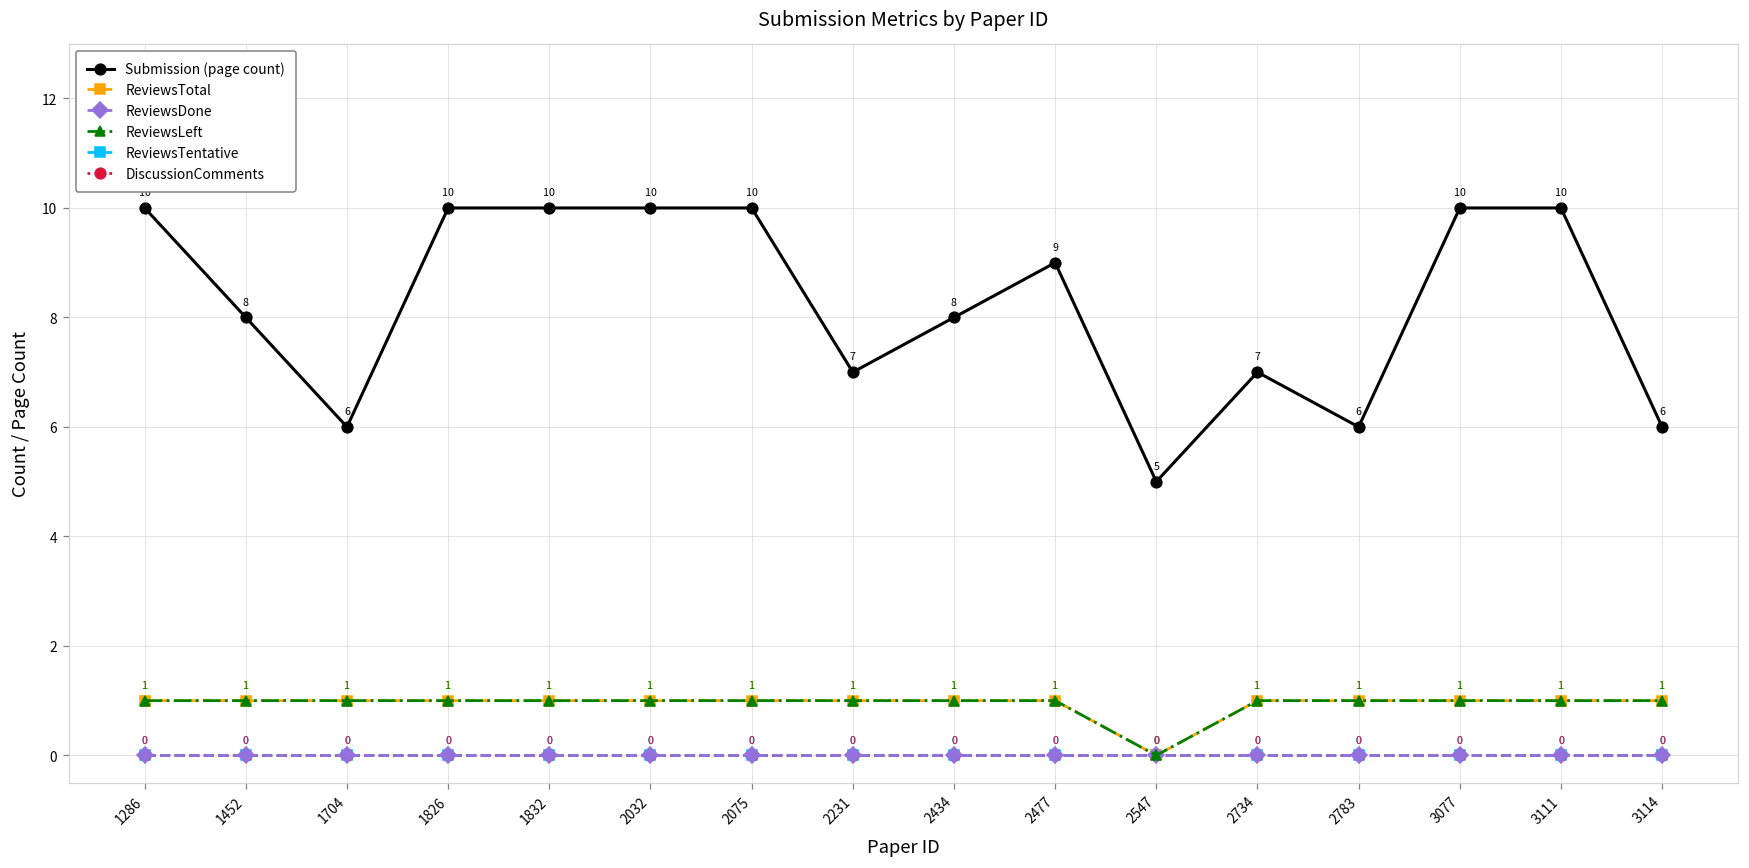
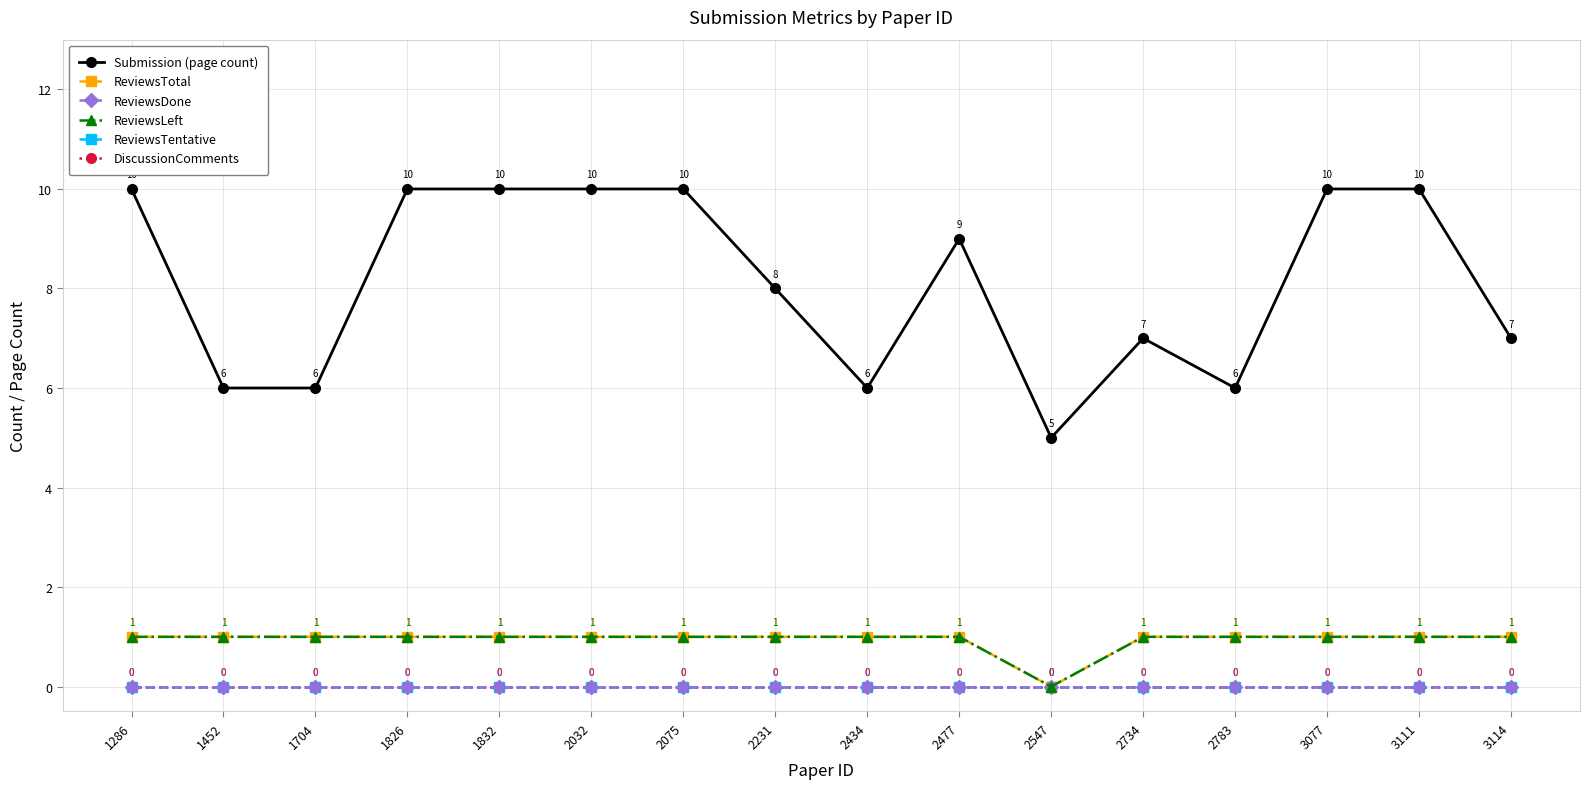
Submission (page count), 1452: 8 -> 6
Submission (page count), 2231: 7 -> 8
Submission (page count), 2434: 8 -> 6
Submission (page count), 3114: 6 -> 7
